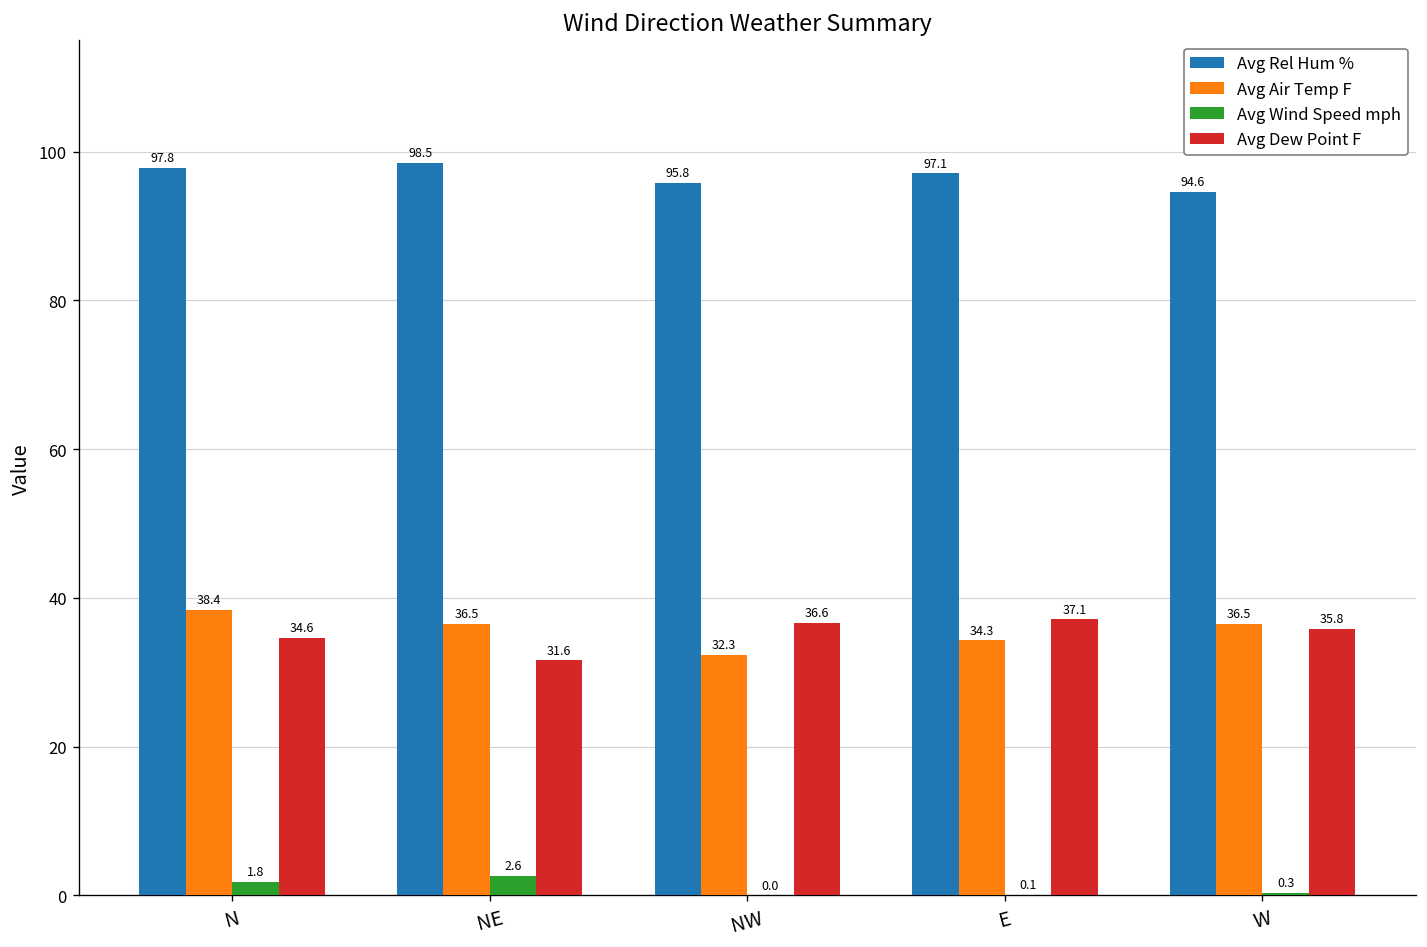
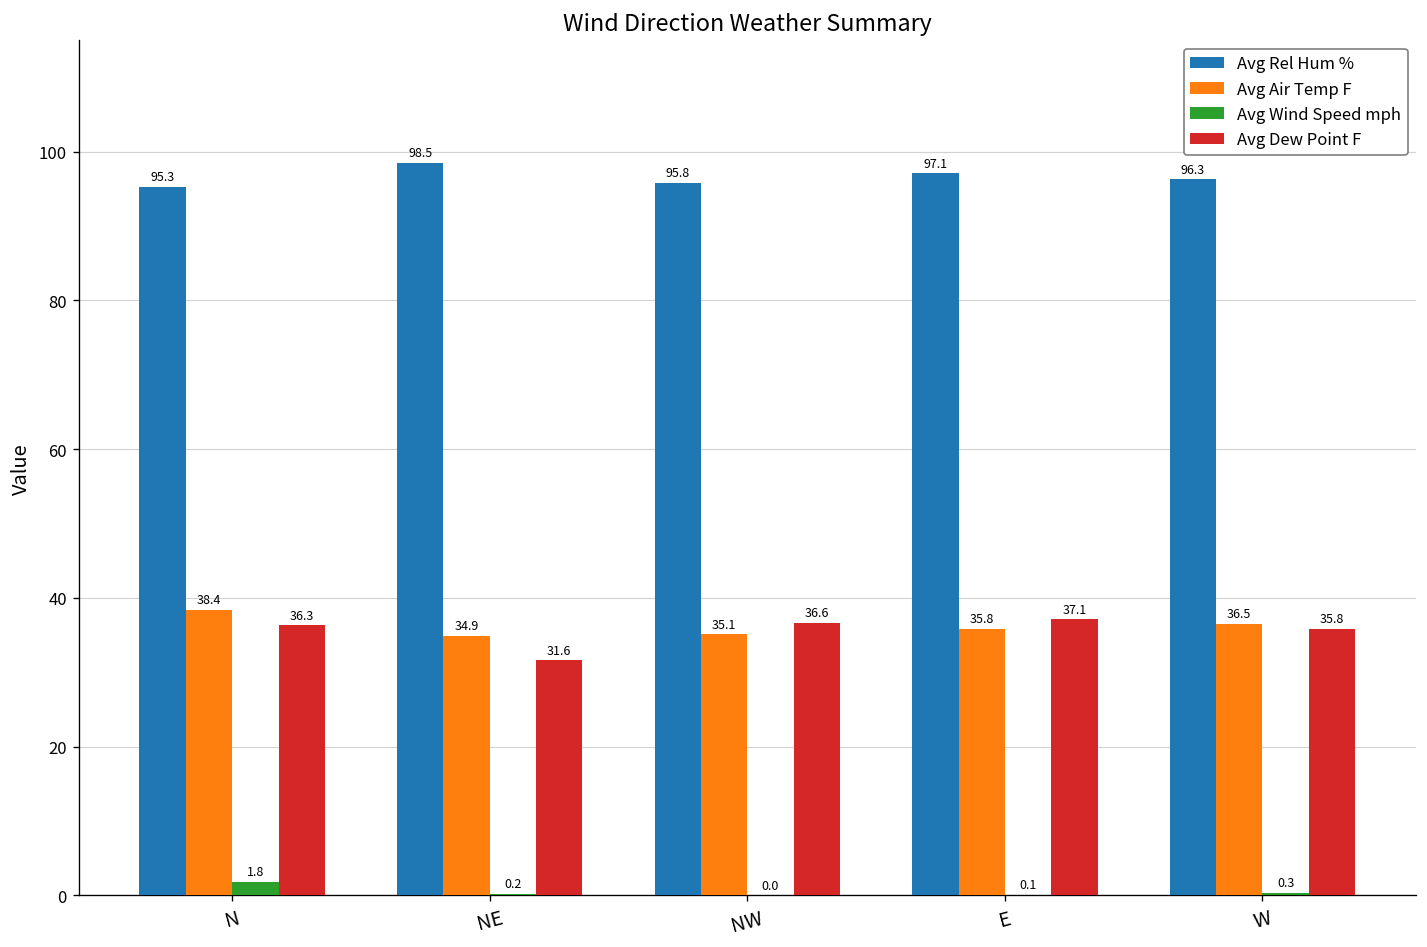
Avg Rel Hum %, N: 97.8 -> 95.3
Avg Dew Point F, N: 34.6 -> 36.3
Avg Air Temp F, NE: 36.5 -> 34.9
Avg Wind Speed mph, NE: 2.6 -> 0.2
Avg Air Temp F, NW: 32.3 -> 35.1
Avg Air Temp F, E: 34.3 -> 35.8
Avg Rel Hum %, W: 94.6 -> 96.3
